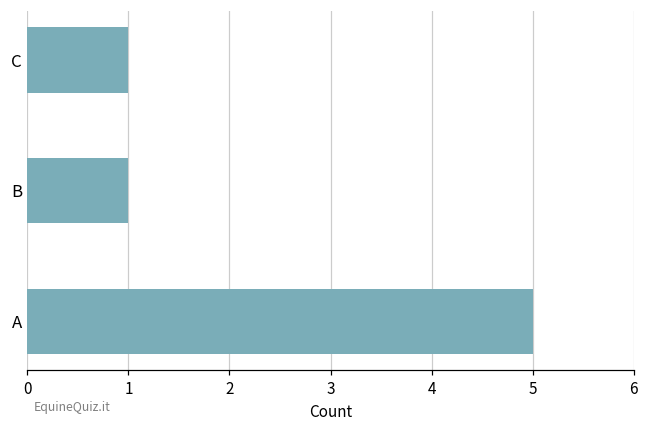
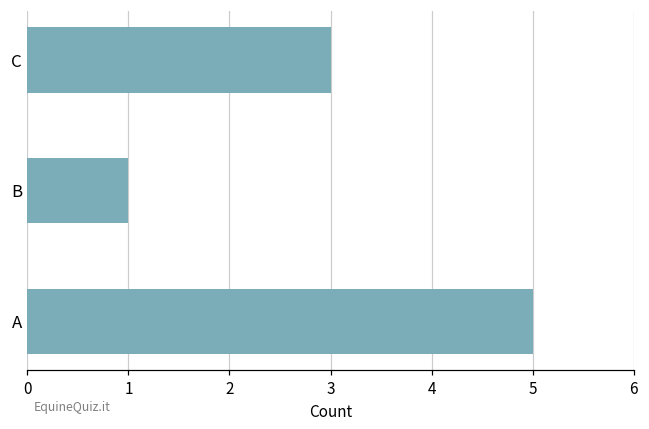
C: 1 -> 3
